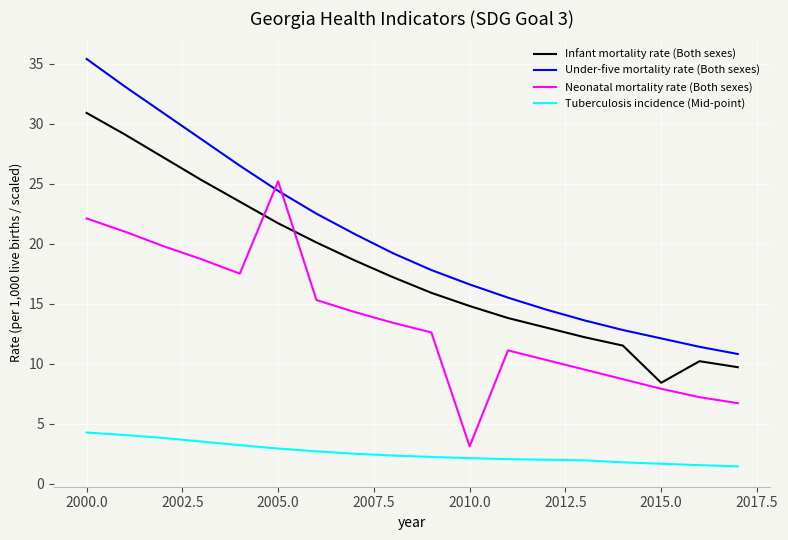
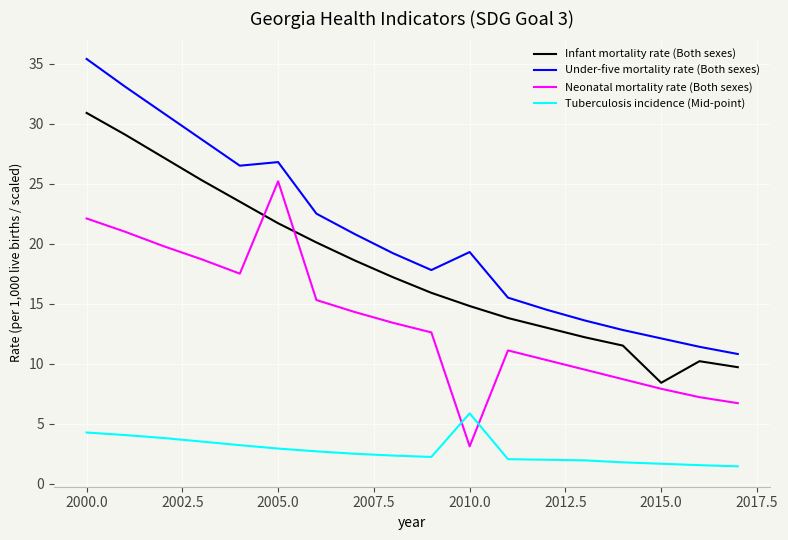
Under-five mortality rate (Both sexes), 2005.0: 24.4 -> 26.8
Under-five mortality rate (Both sexes), 2010.0: 16.6 -> 19.3
Tuberculosis incidence (Mid-point), 2010.0: 2.1 -> 5.9
